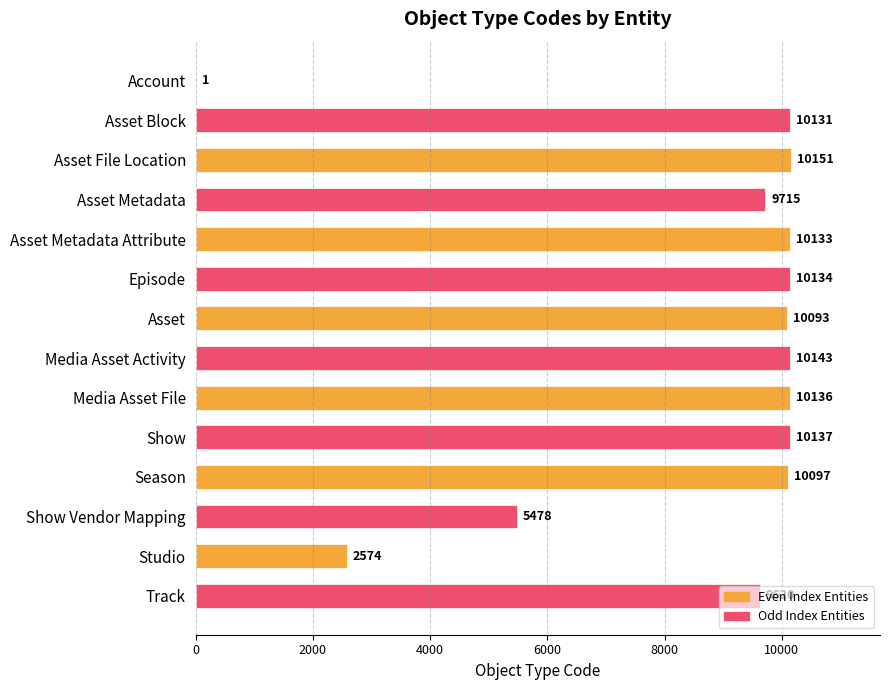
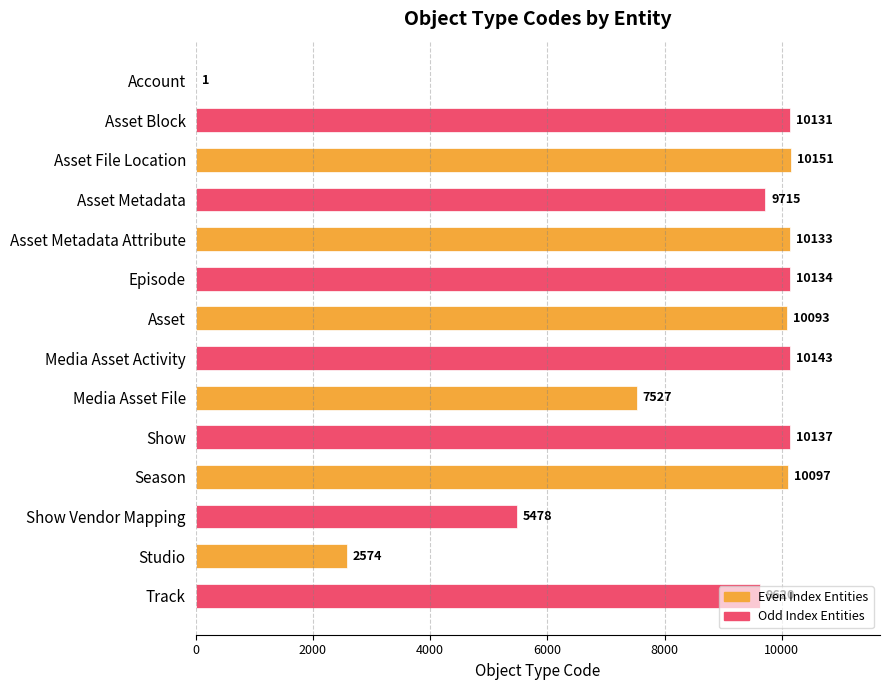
Media Asset File: 10136 -> 7527
